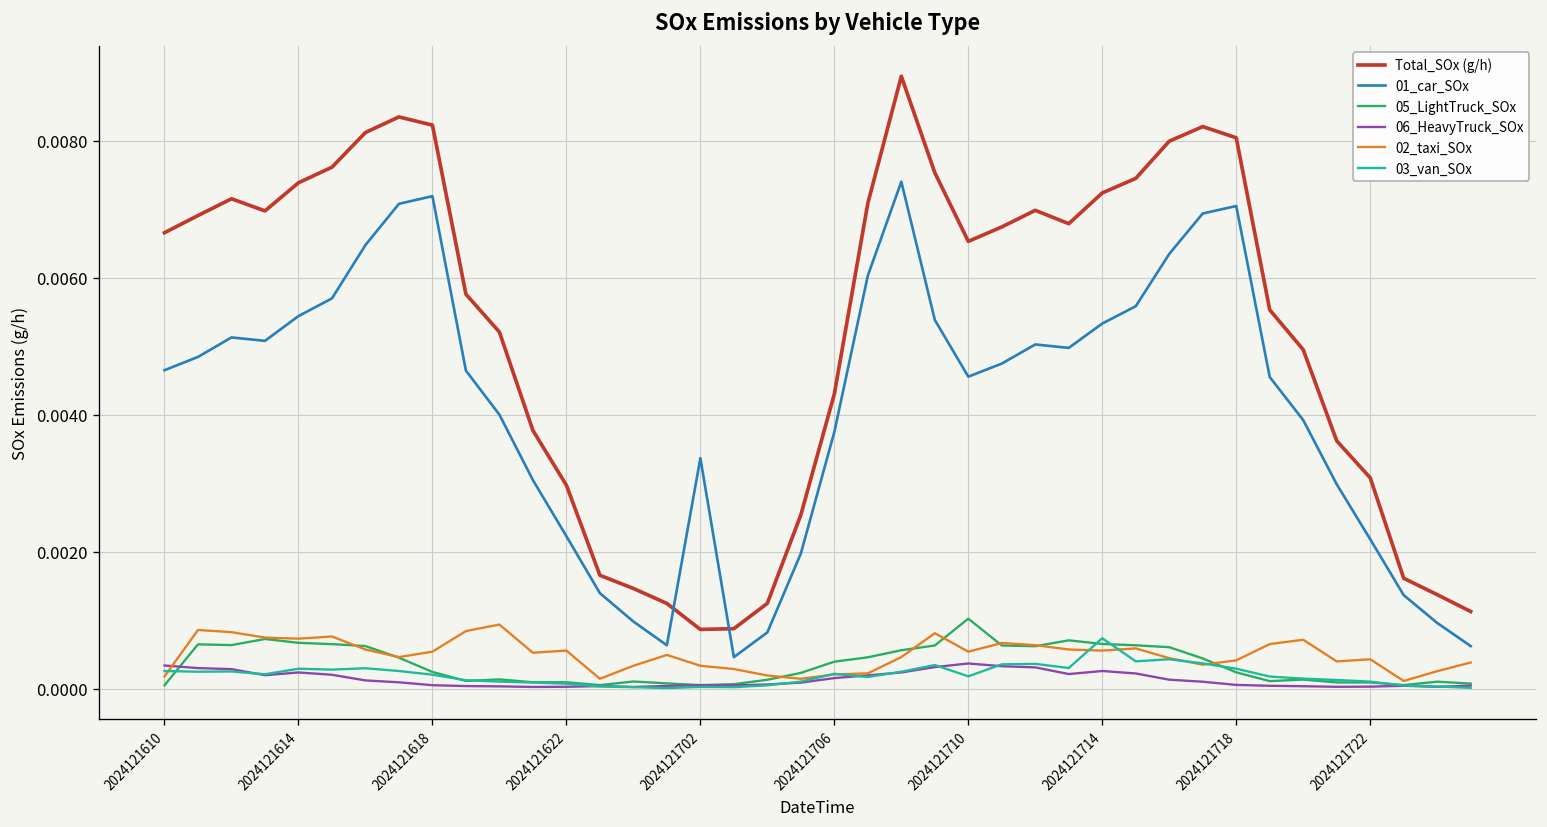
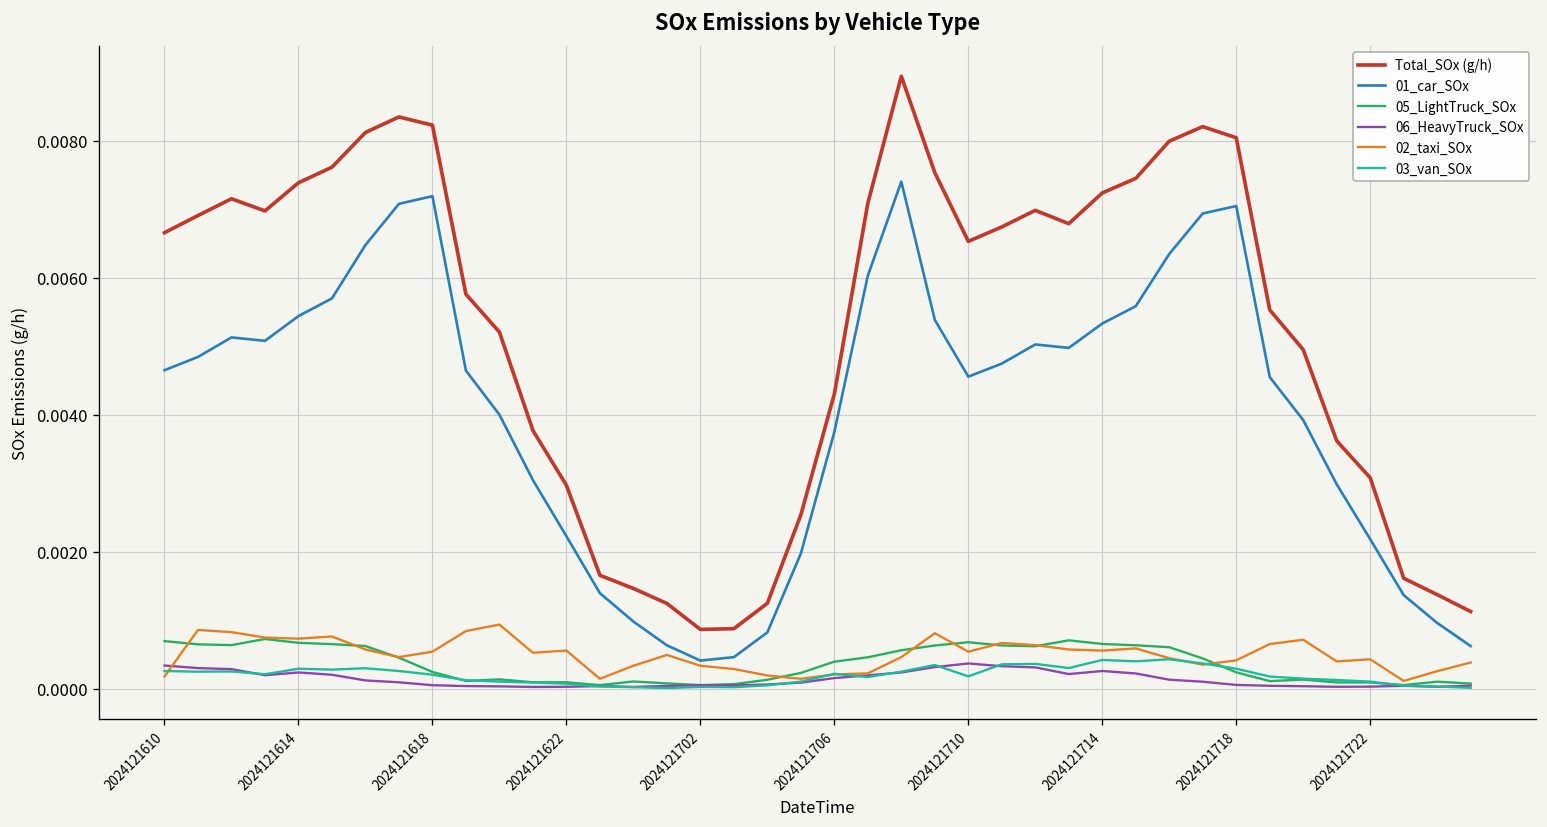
05_LightTruck_SOx, 2024121610: 0.0000 -> 0.0007
01_car_SOx, 2024121702: 0.0034 -> 0.0004
05_LightTruck_SOx, 2024121710: 0.0010 -> 0.0007
03_van_SOx, 2024121714: 0.0007 -> 0.0004
